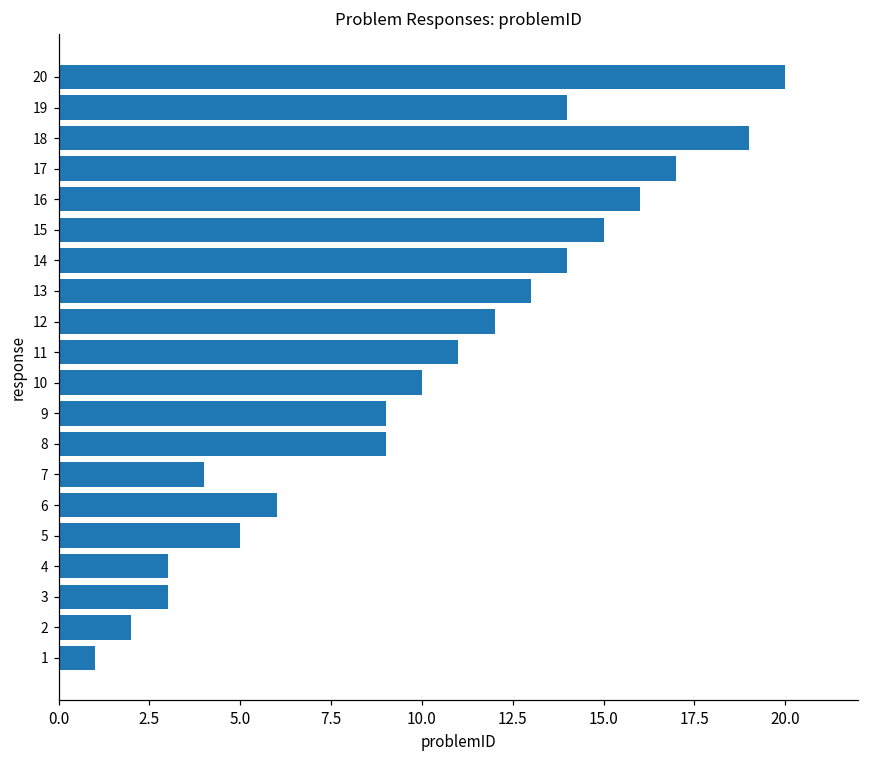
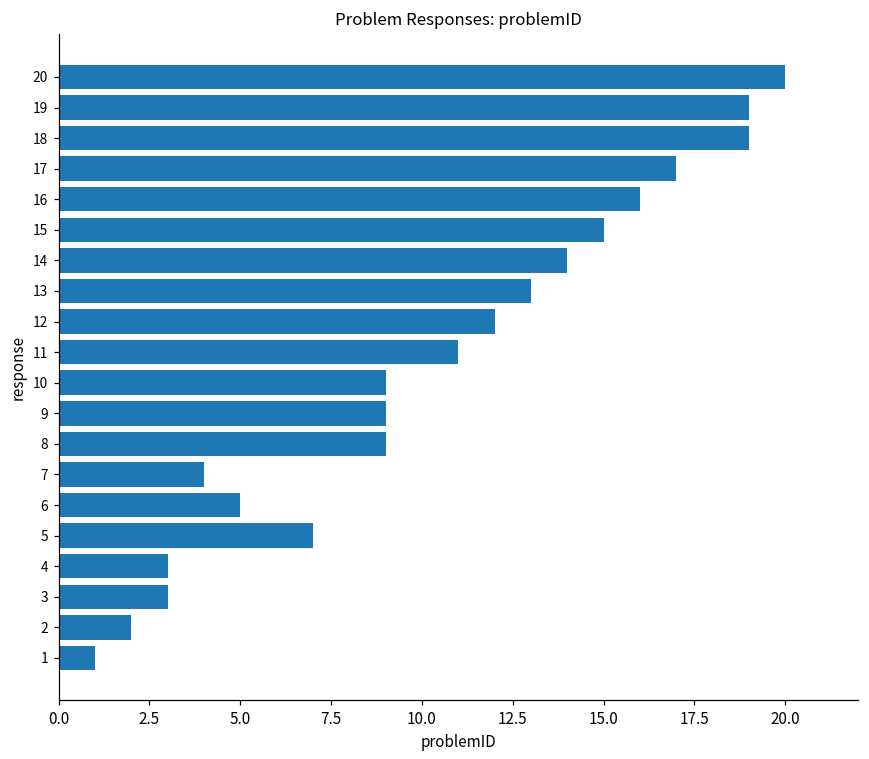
19: 14 -> 19
10: 10 -> 9
6: 6 -> 5
5: 5 -> 7
